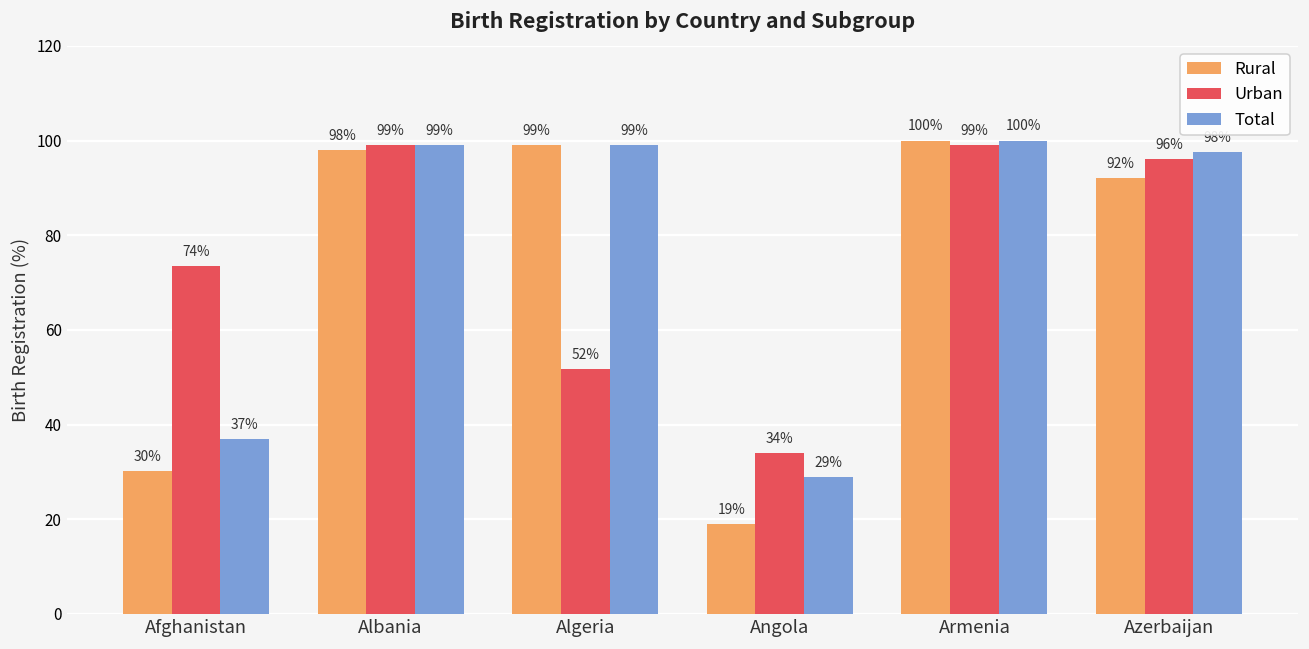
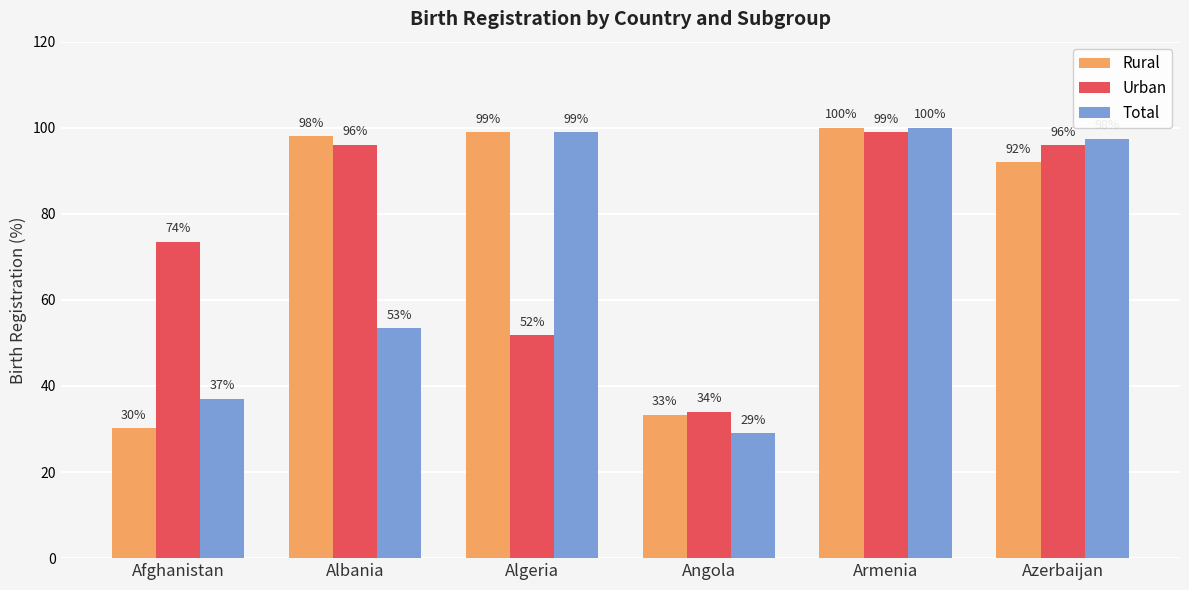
Urban, Albania: 99% -> 96%
Total, Albania: 99% -> 53%
Rural, Angola: 19% -> 33%
